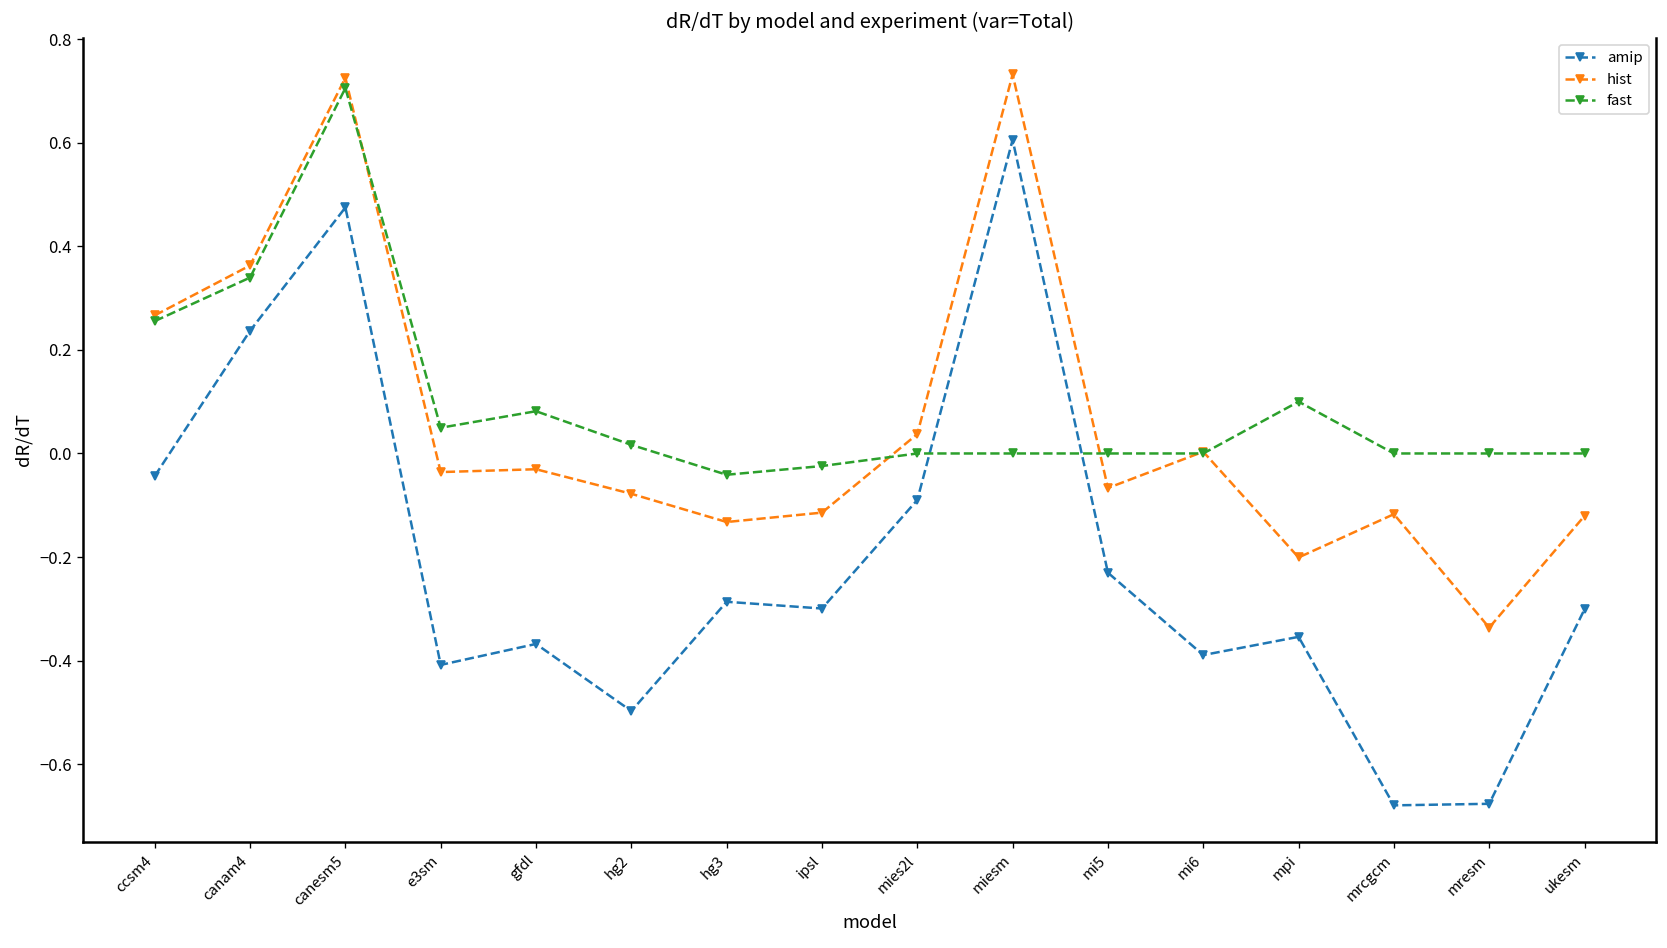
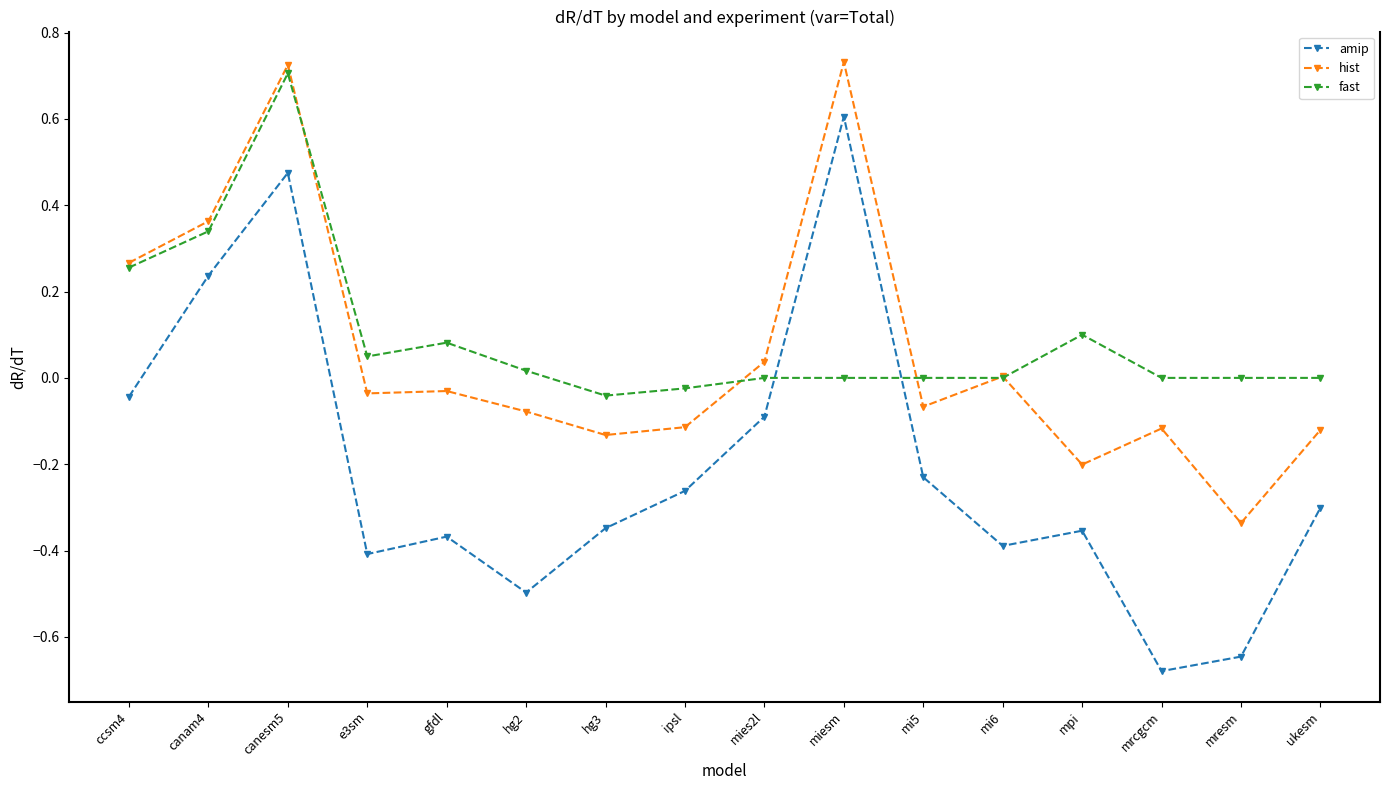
amip, hg3: -0.29 -> -0.35
amip, ipsl: -0.30 -> -0.26
amip, mresm: -0.68 -> -0.65
